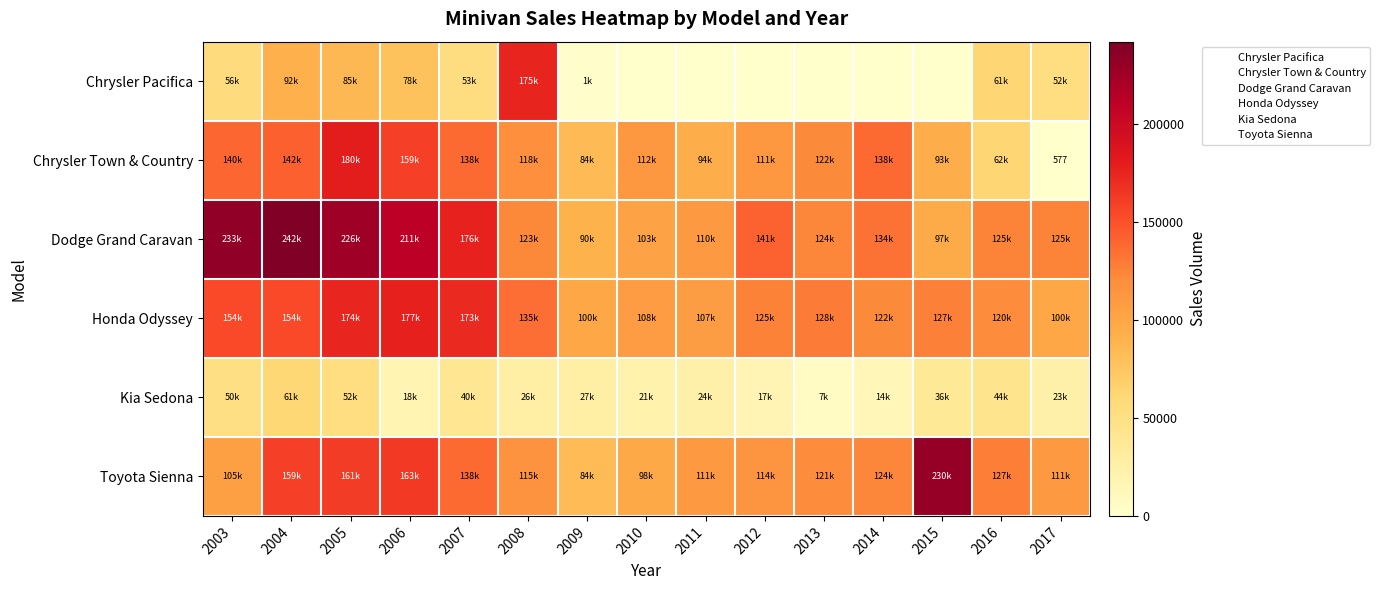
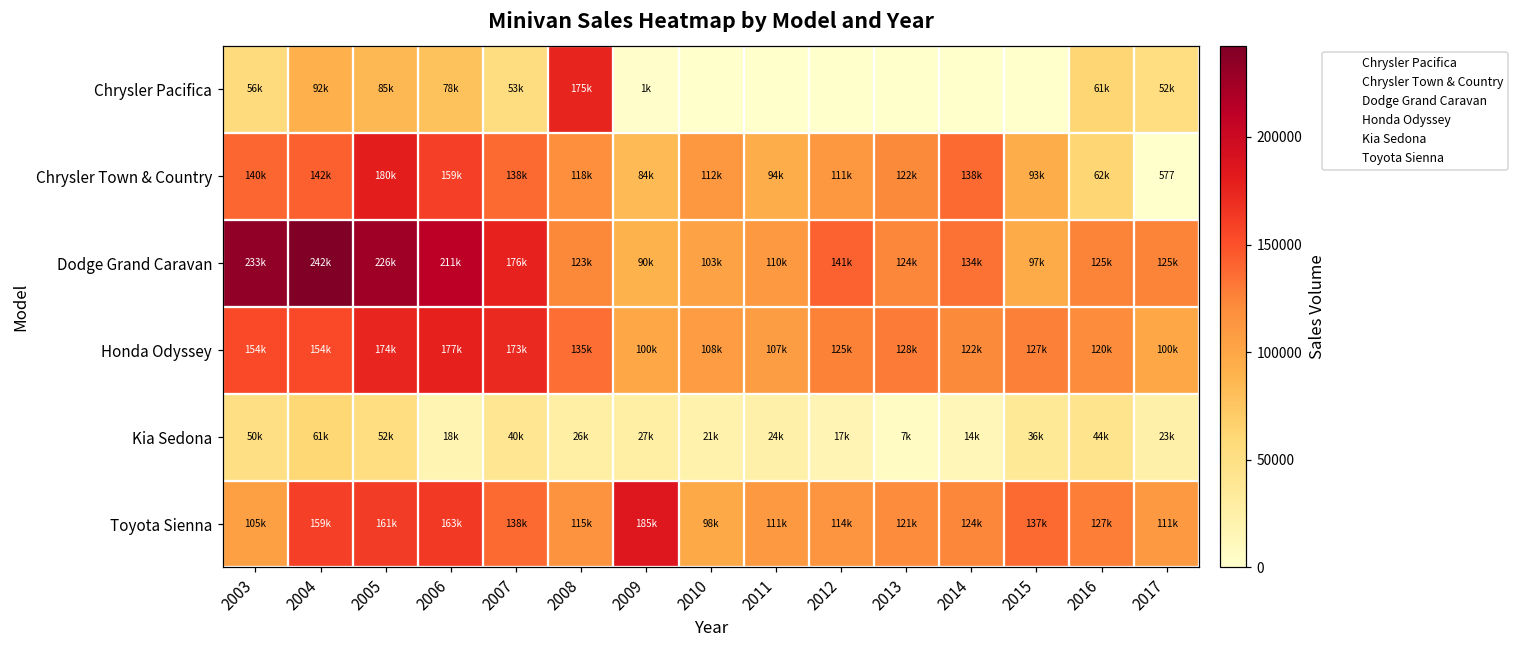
Toyota Sienna, 2009: 84k -> 185k
Toyota Sienna, 2015: 230k -> 137k
